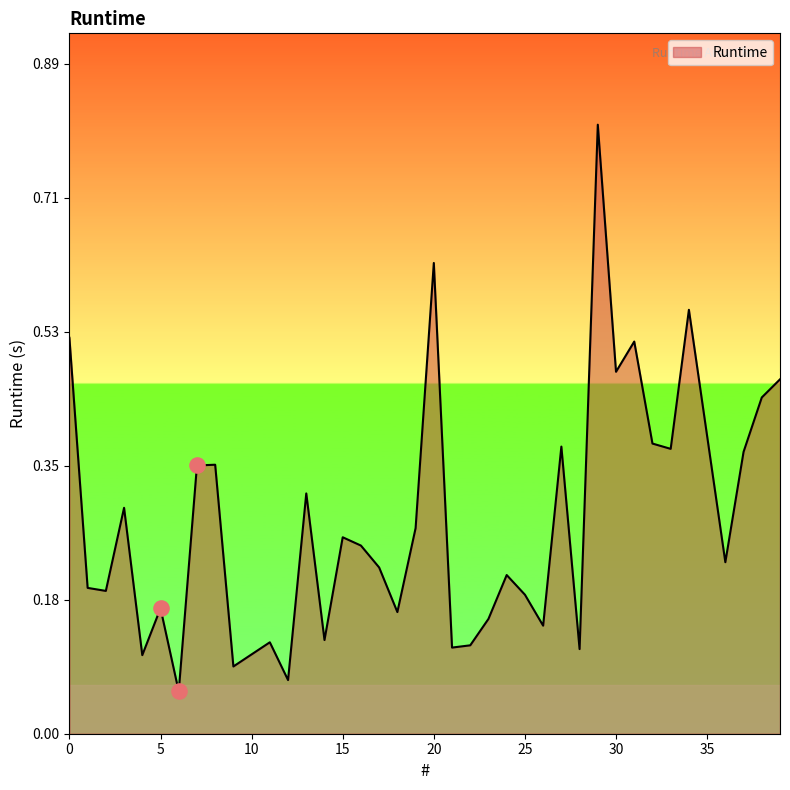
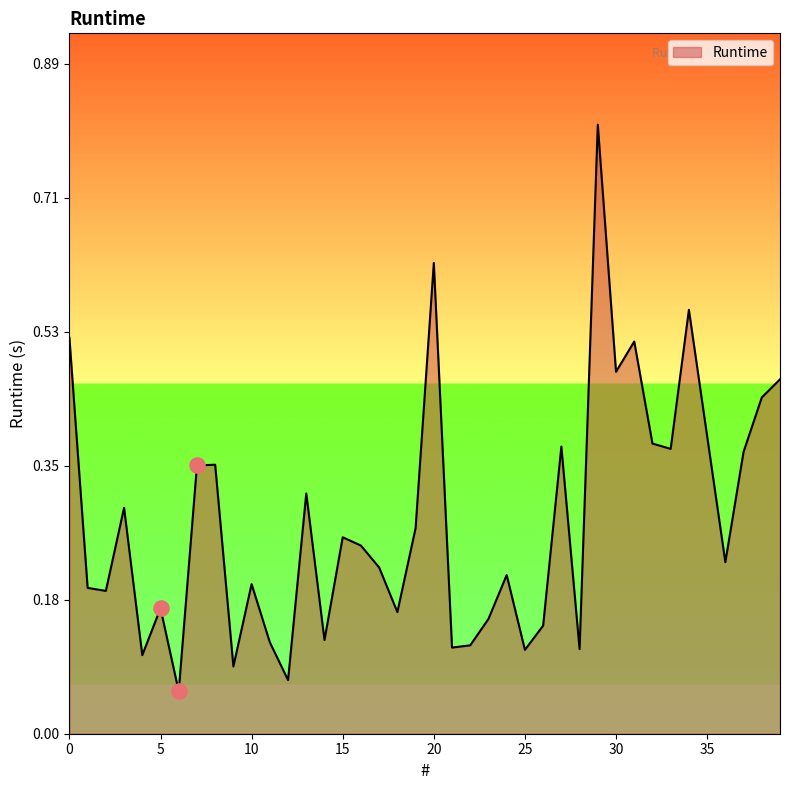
Runtime, 10: 0.11 -> 0.20
Runtime, 25: 0.18 -> 0.11
